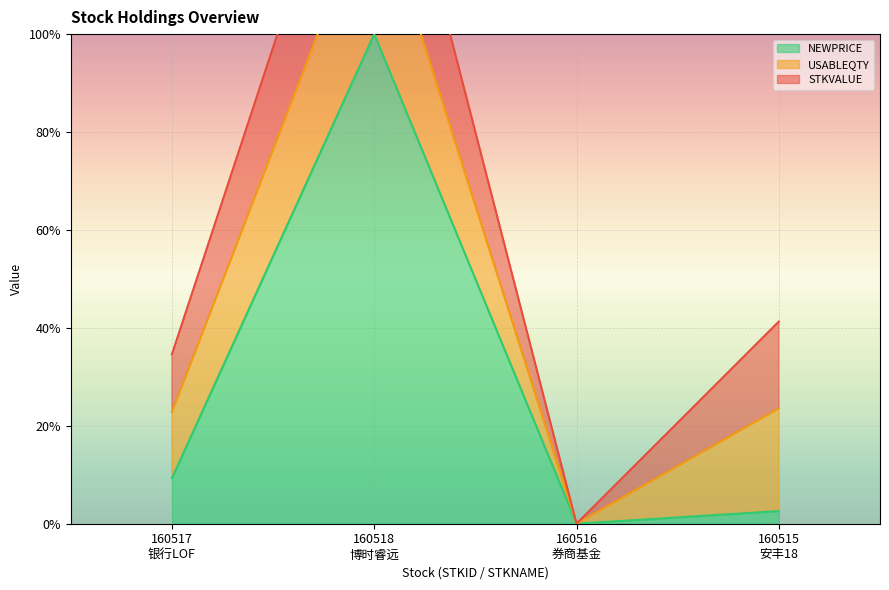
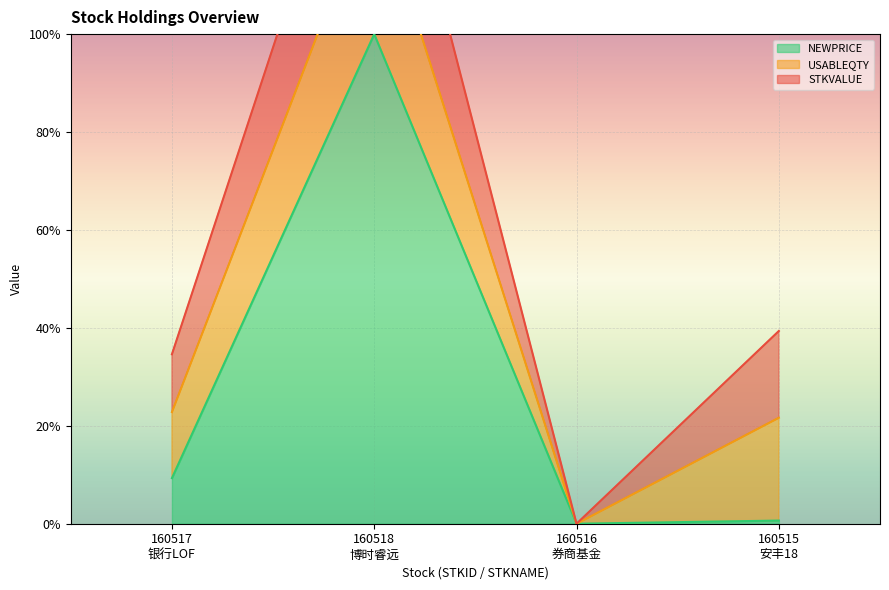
NEWPRICE, 160515 安丰18: 3% -> 1%
